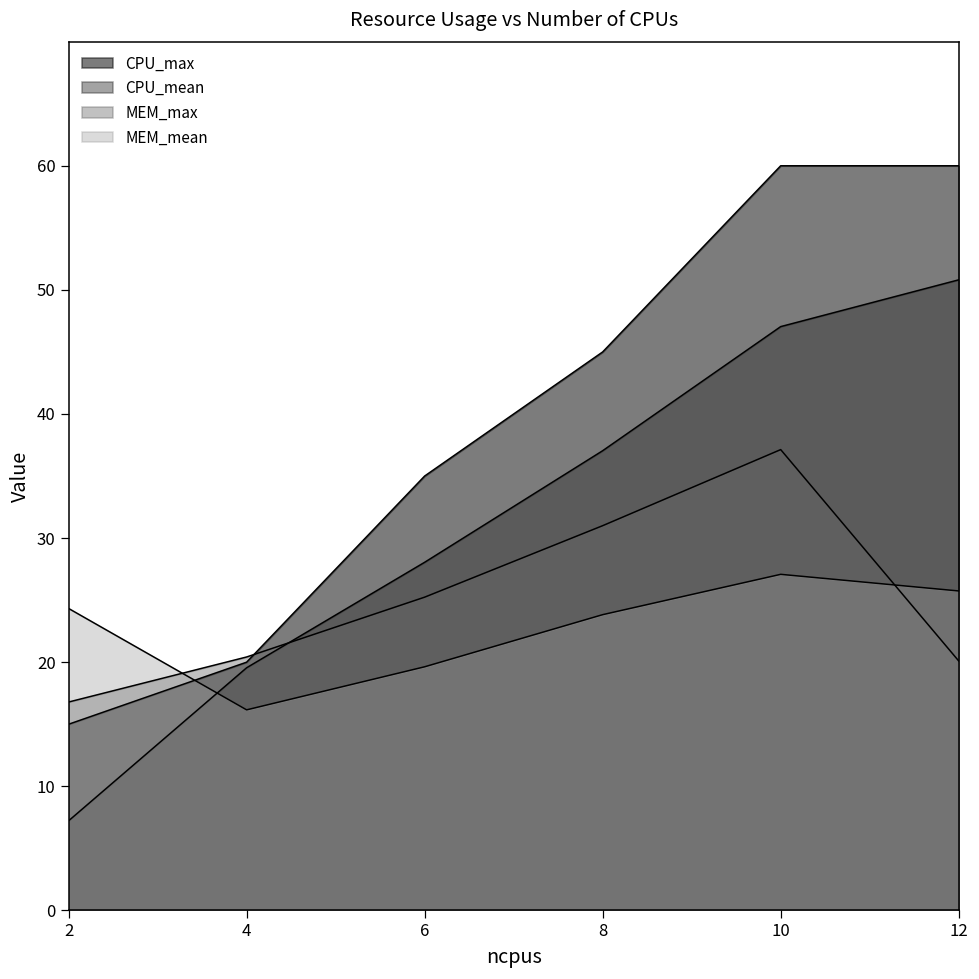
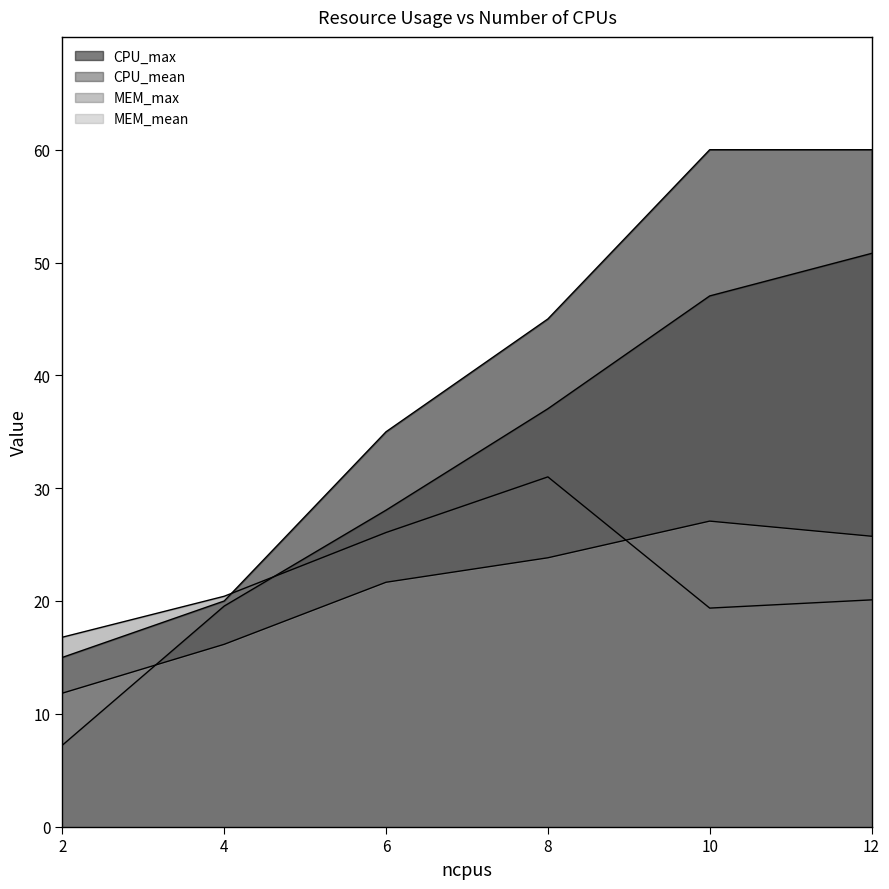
MEM_mean, 2: 24.3 -> 11.8
MEM_max, 6: 25.2 -> 26.1
MEM_mean, 6: 19.6 -> 21.7
MEM_max, 10: 37.1 -> 19.4
